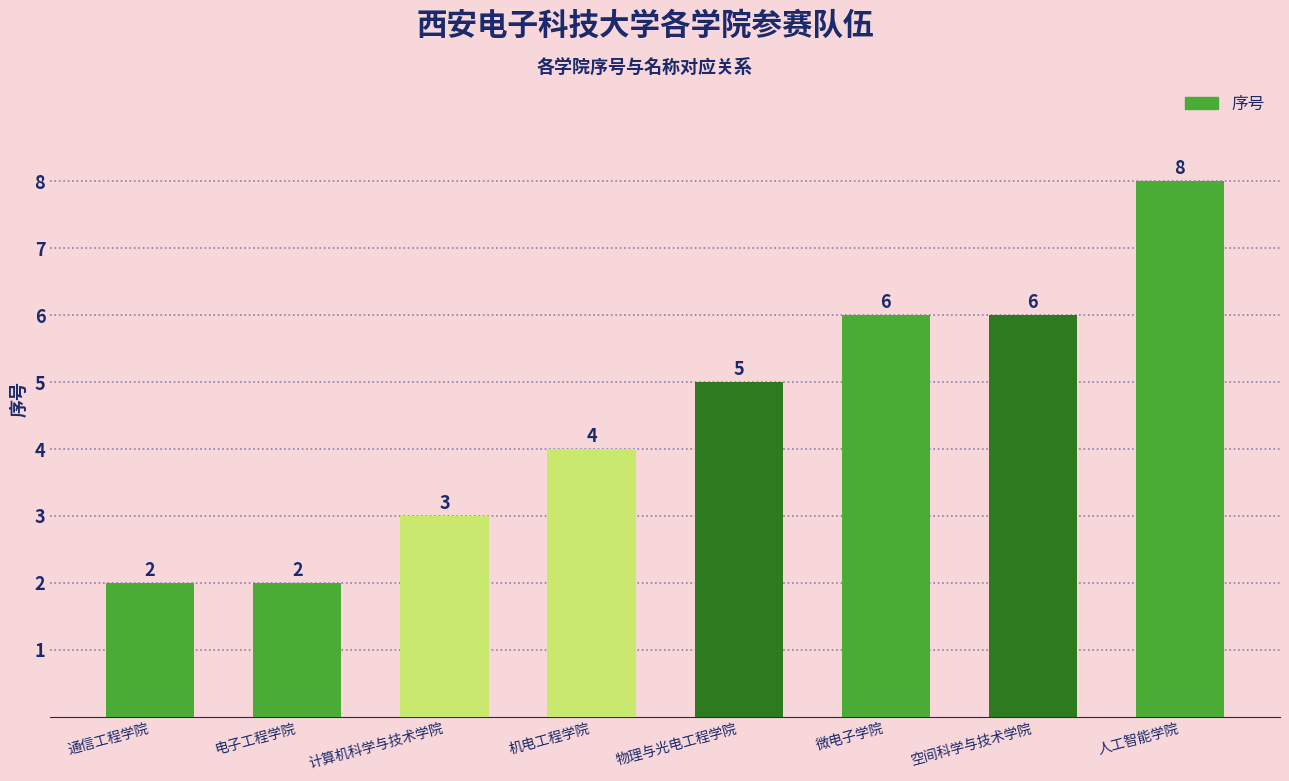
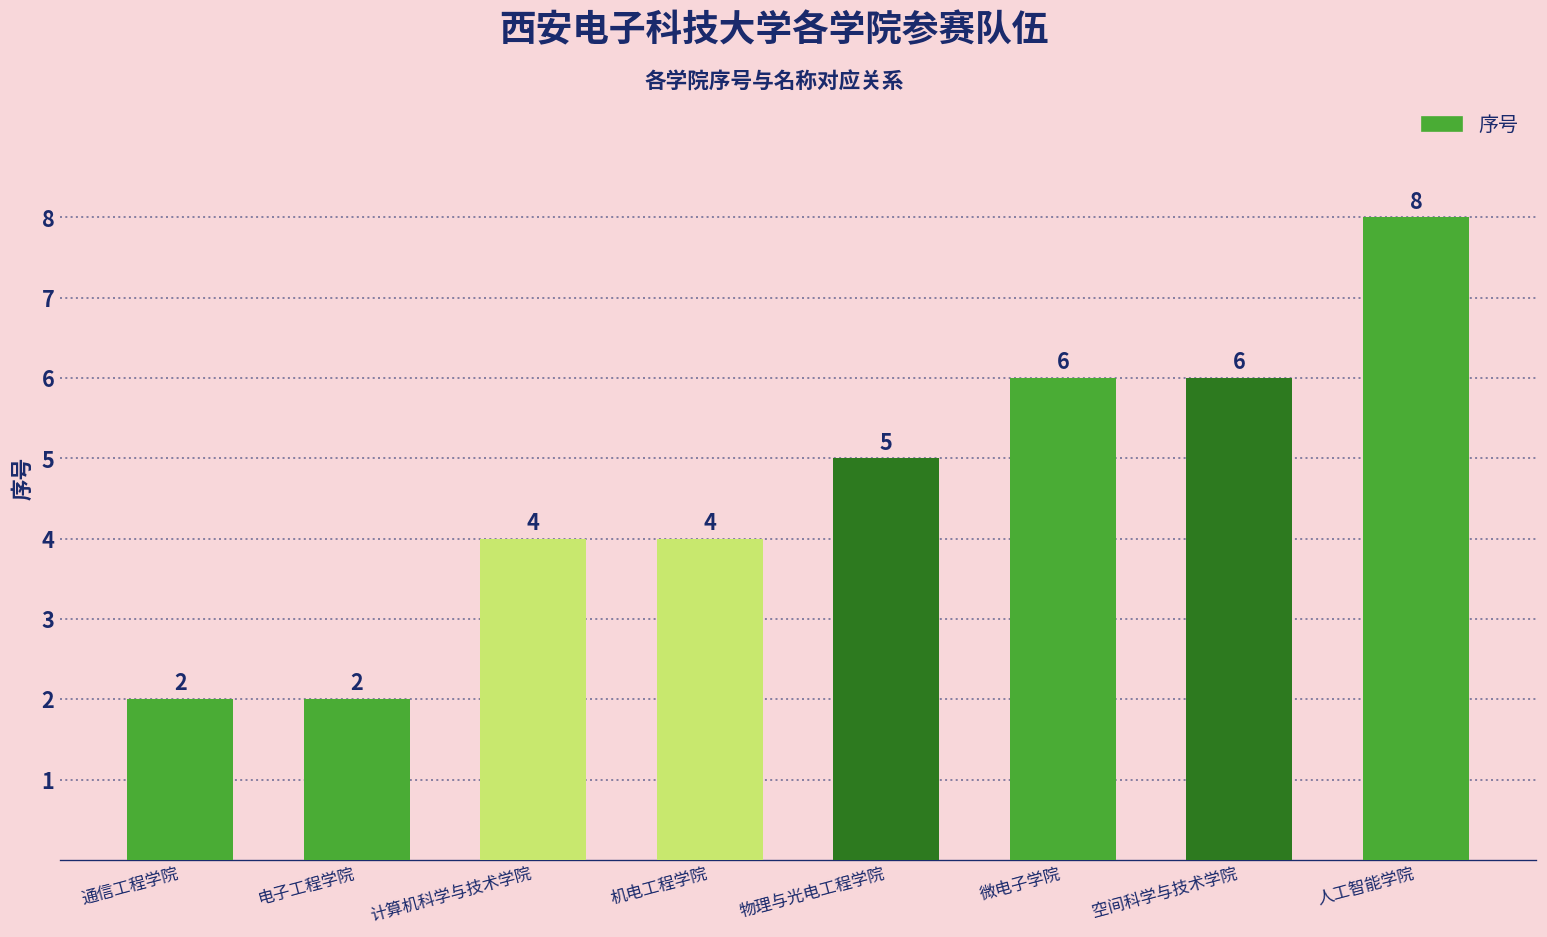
计算机科学与技术学院: 3 -> 4
